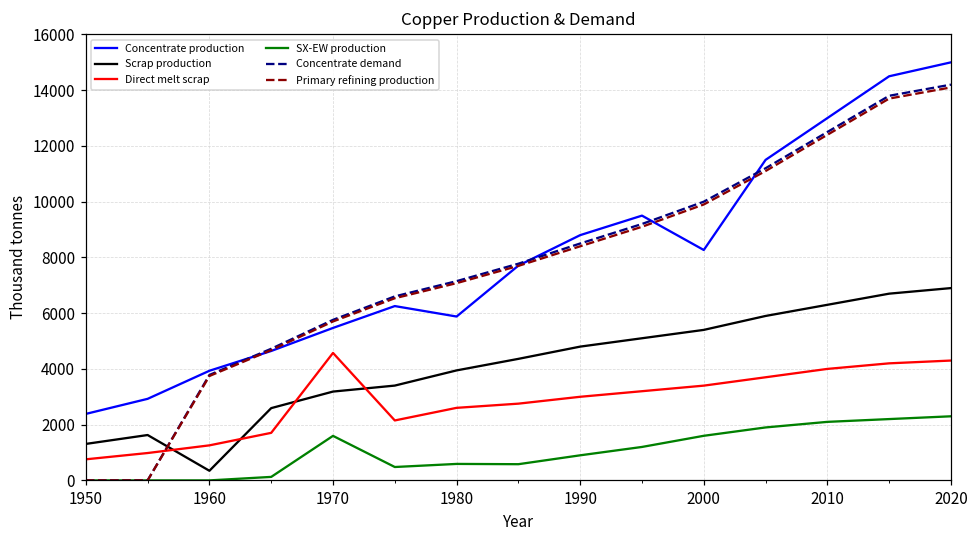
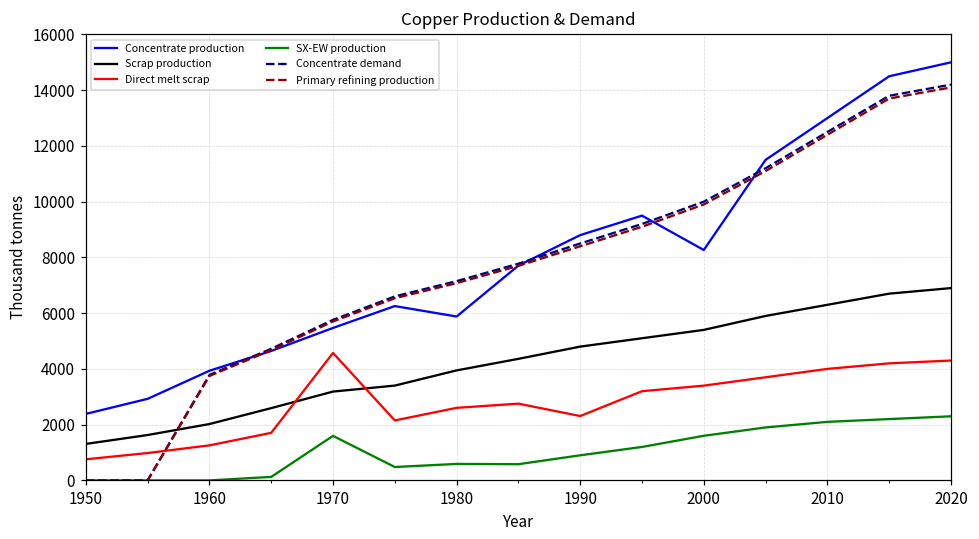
Scrap production, 1960: 300 -> 2000
Direct melt scrap, 1990: 3000 -> 2300
